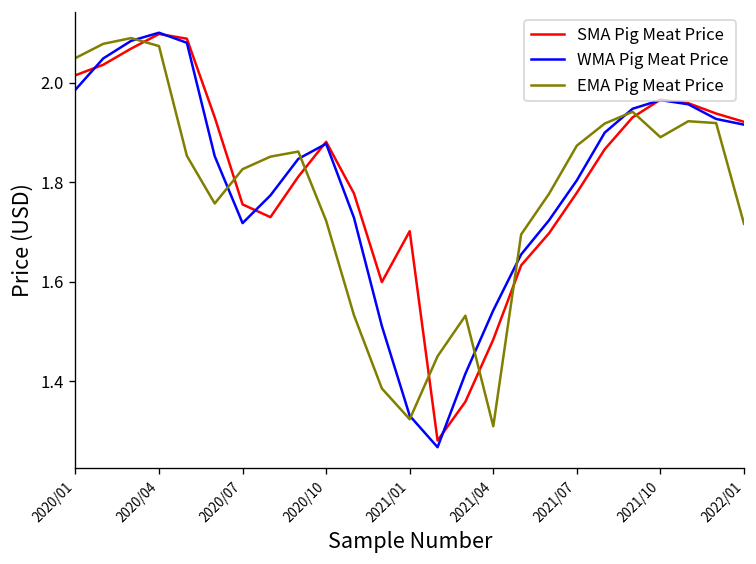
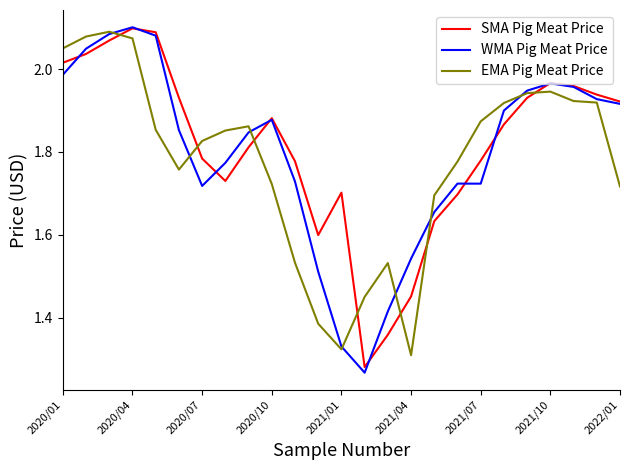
SMA Pig Meat Price, 2020/07: 1.76 -> 1.78
SMA Pig Meat Price, 2021/04: 1.48 -> 1.45
WMA Pig Meat Price, 2021/07: 1.80 -> 1.72
EMA Pig Meat Price, 2021/10: 1.89 -> 1.95
